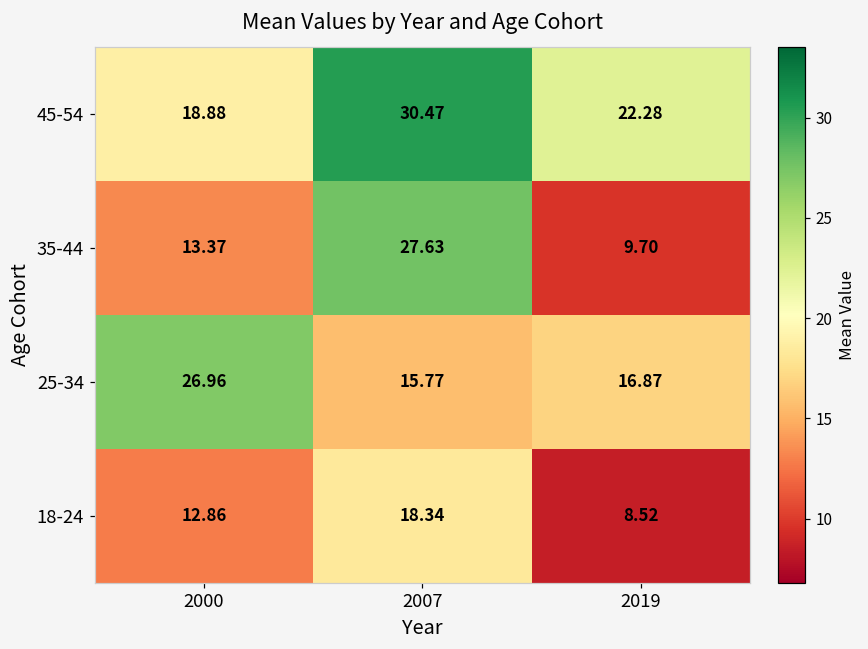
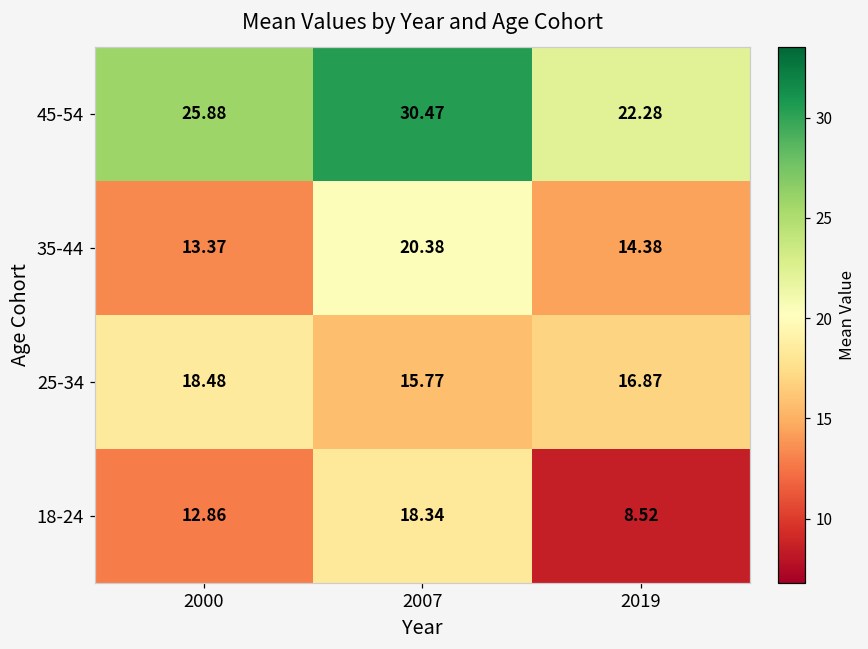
45-54, 2000: 18.88 -> 25.88
35-44, 2007: 27.63 -> 20.38
35-44, 2019: 9.70 -> 14.38
25-34, 2000: 26.96 -> 18.48
